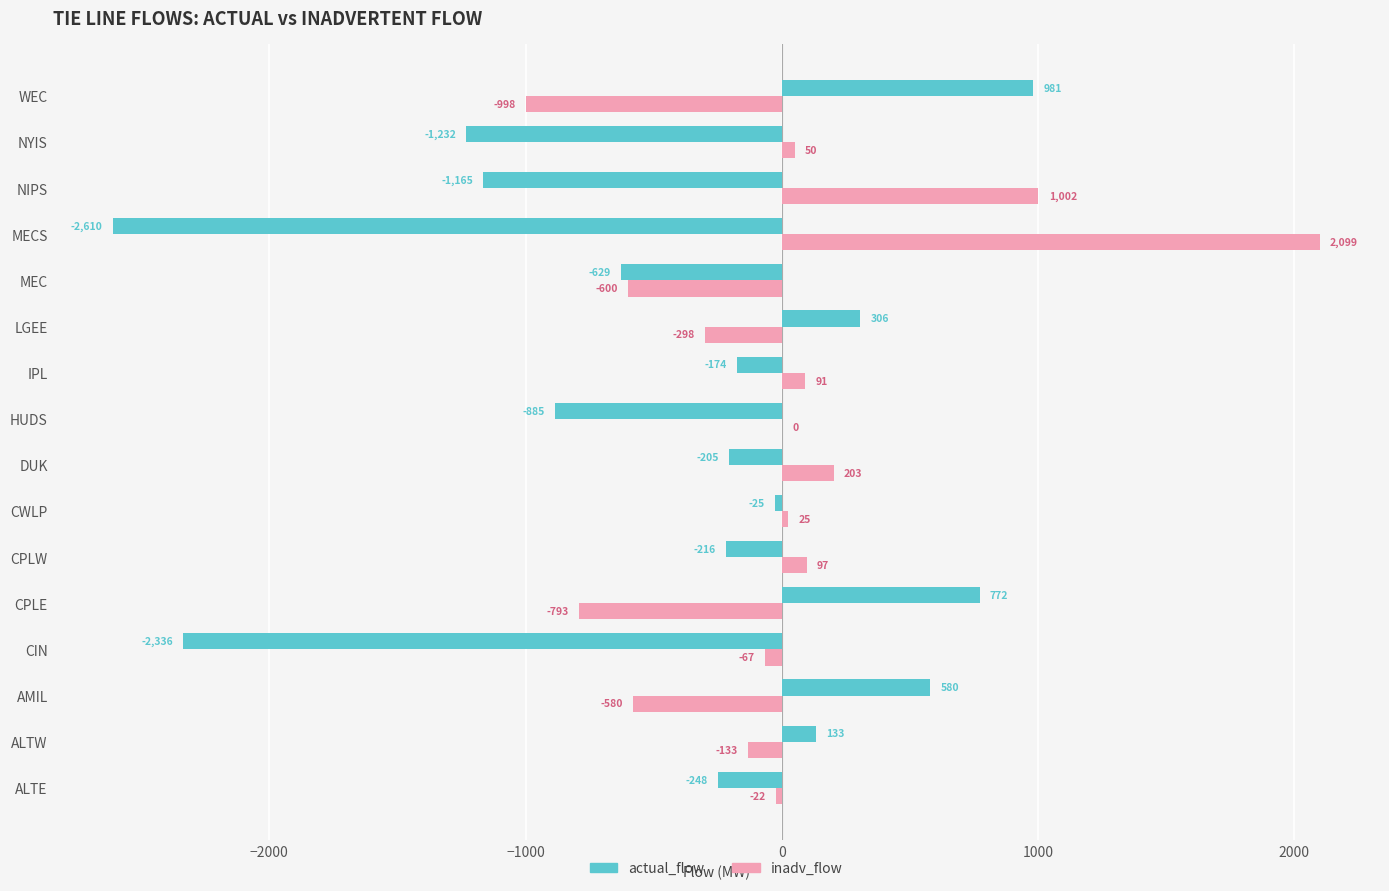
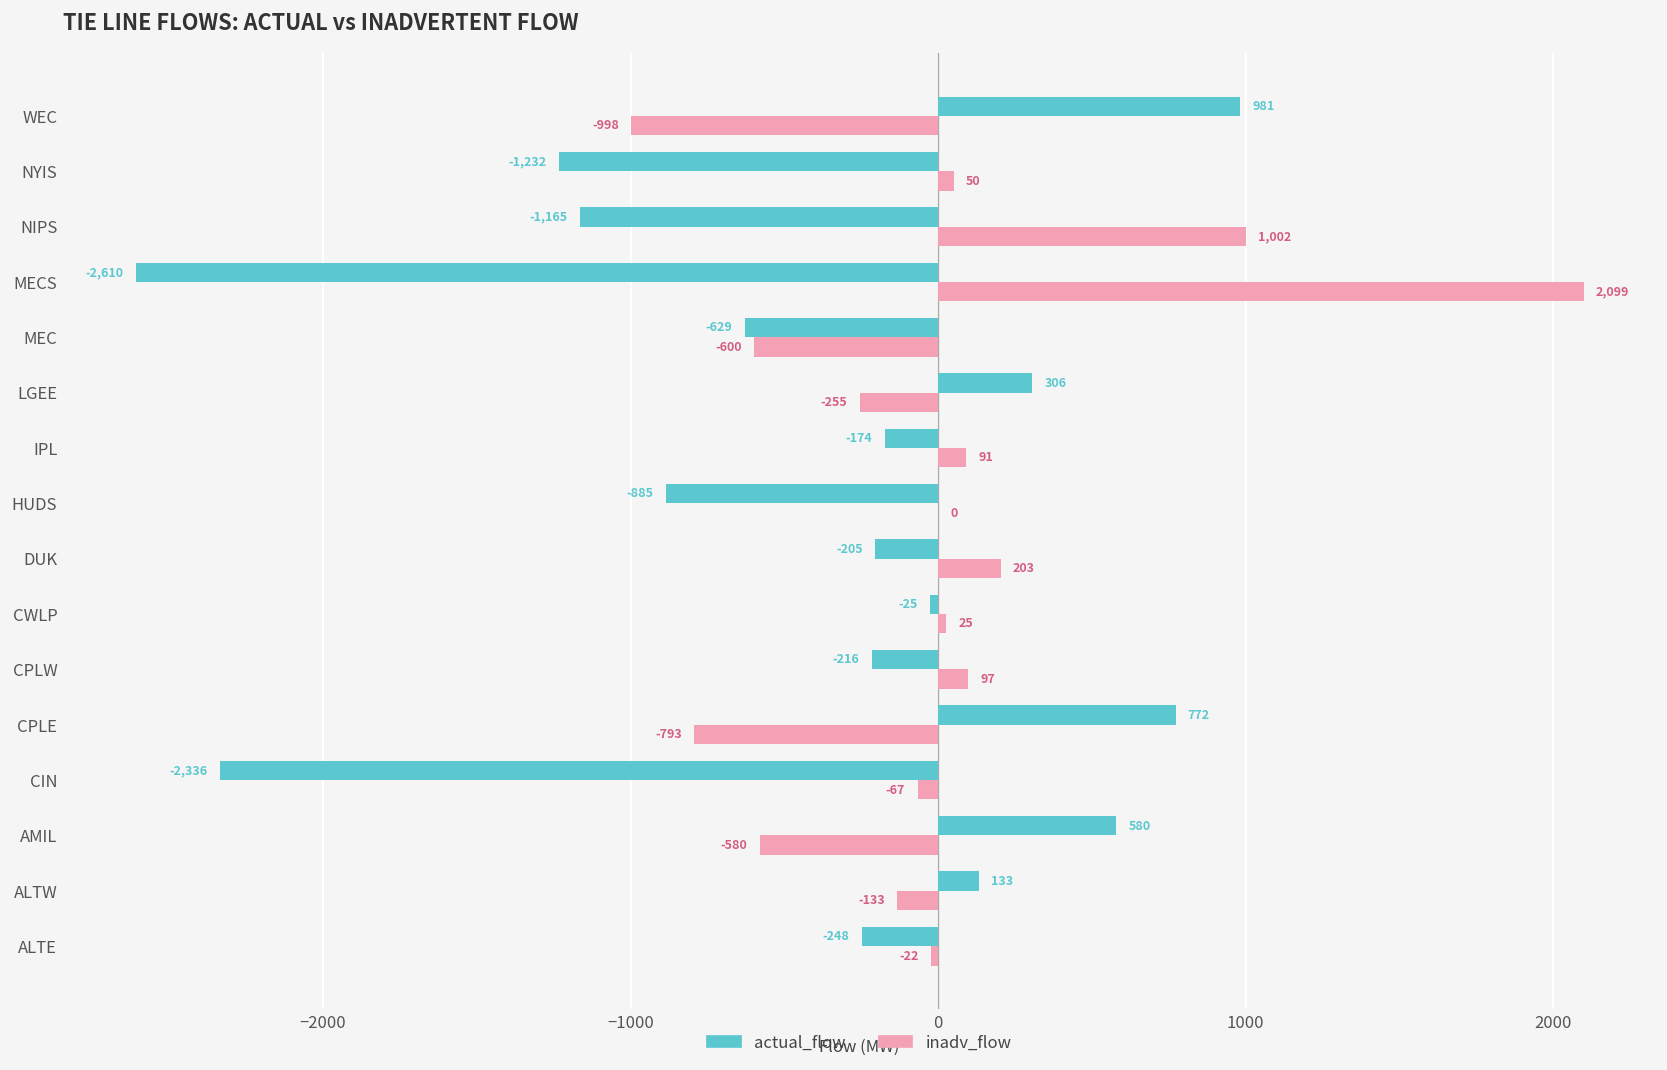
inadv_flow, LGEE: -298 -> -255
